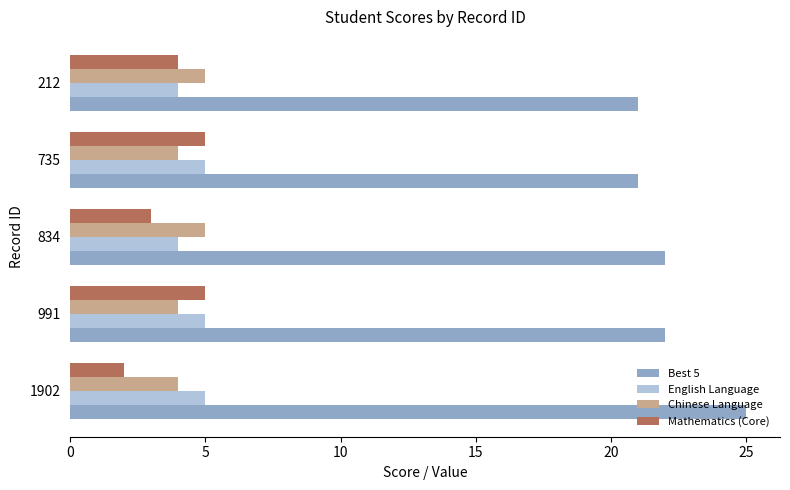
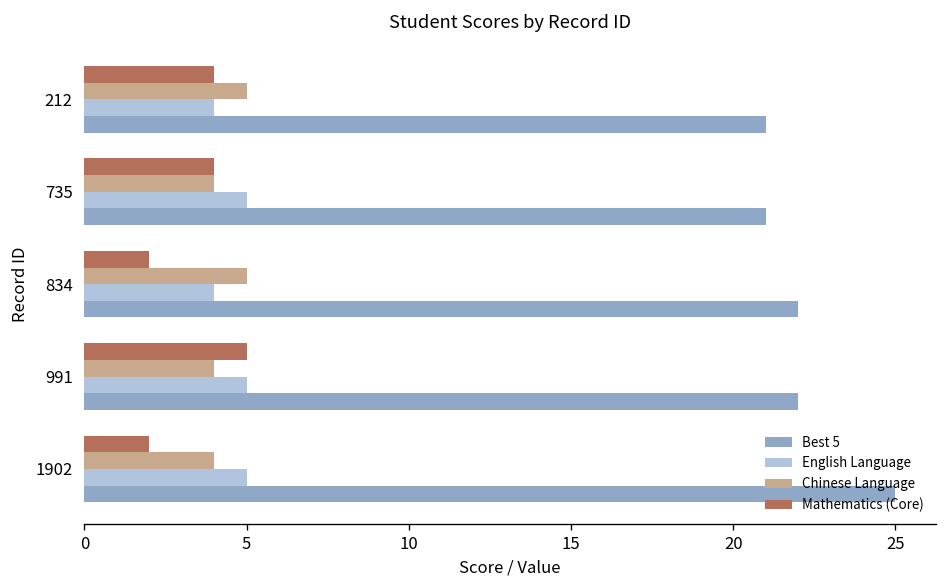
Mathematics (Core), 735: 5 -> 4
Mathematics (Core), 834: 3 -> 2
